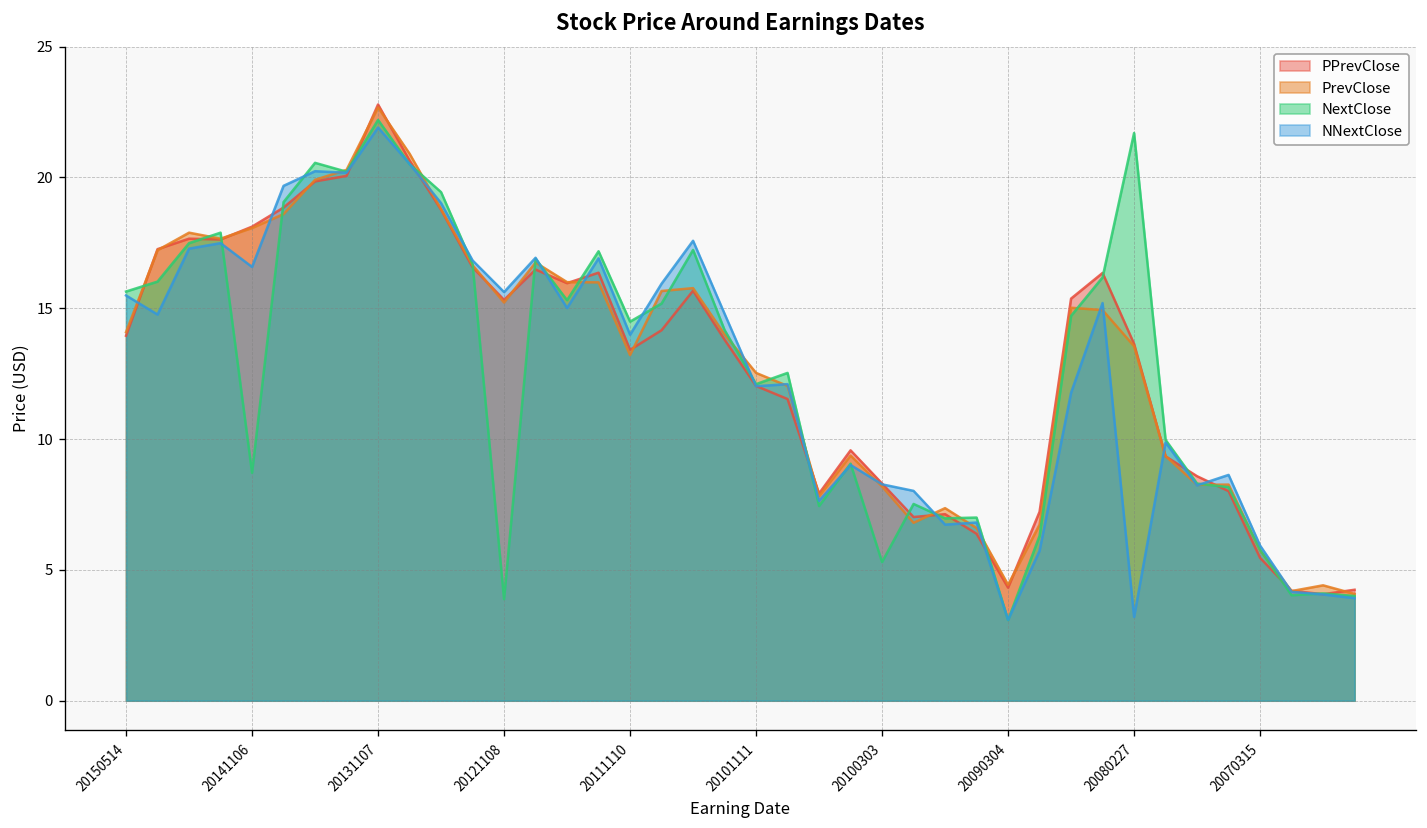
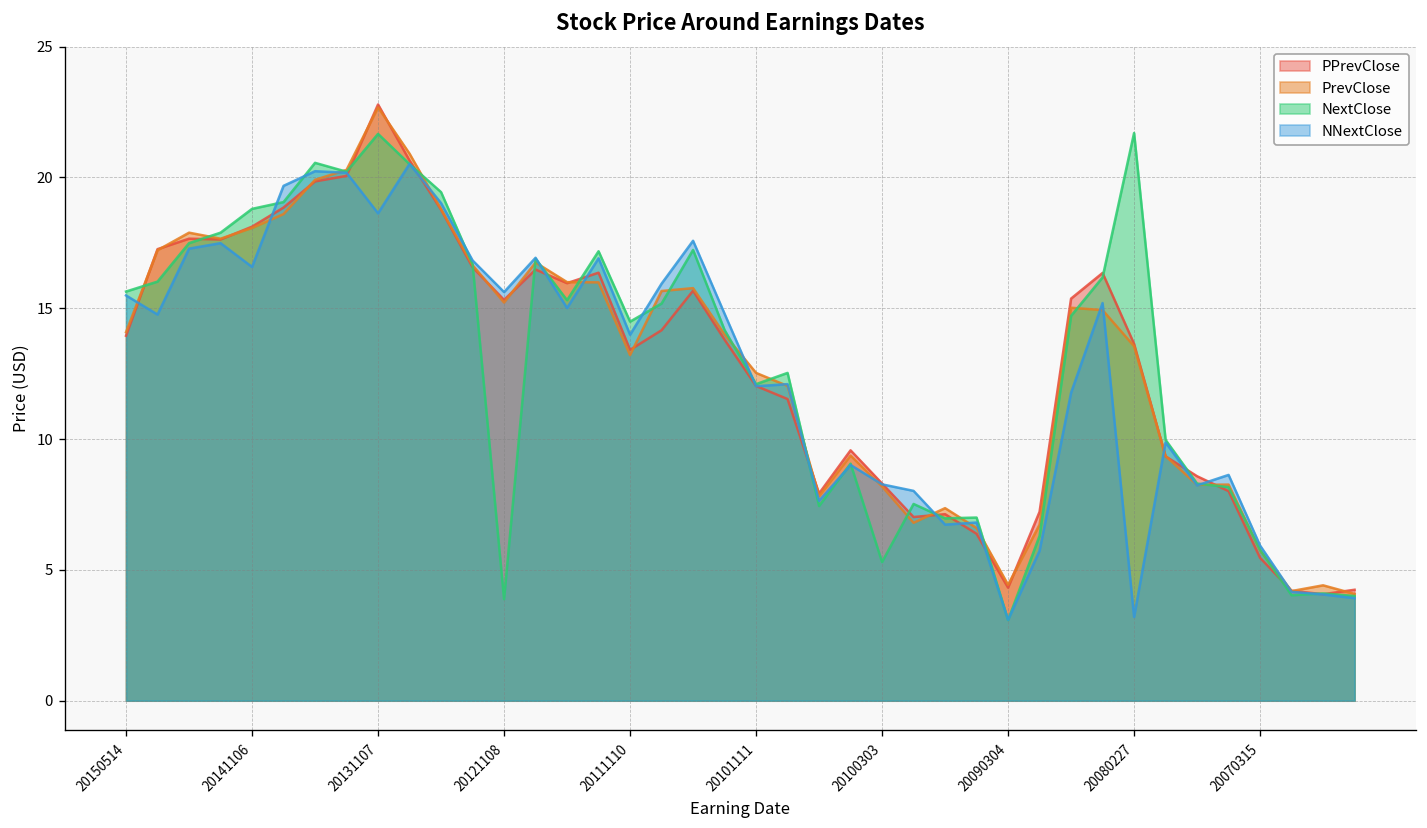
NextClose, 20141106: 8.7 -> 18.8
NextClose, 20131107: 22.2 -> 21.7
NNextClose, 20131107: 21.9 -> 18.6
